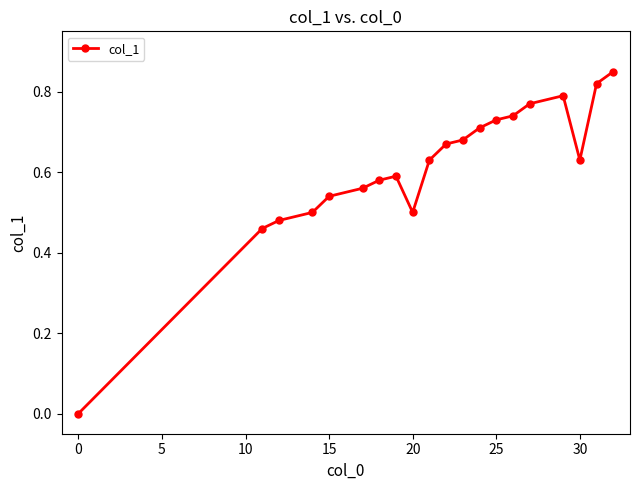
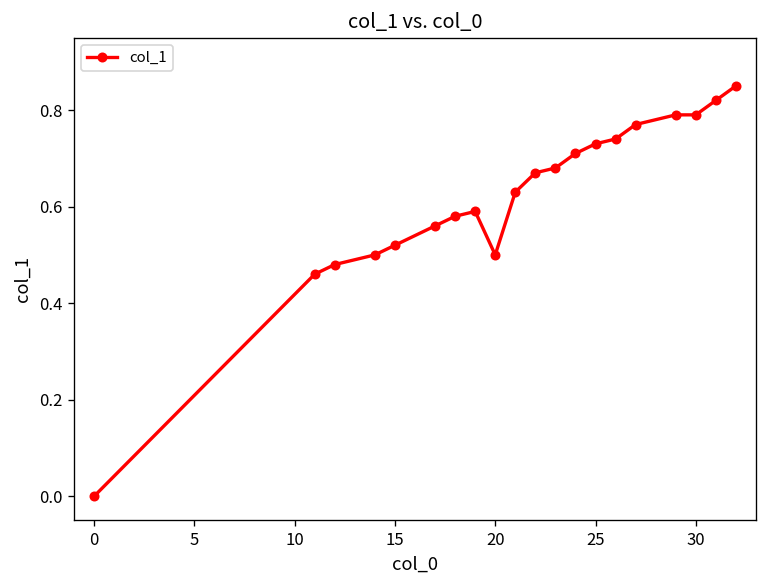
15: 0.54 -> 0.52
30: 0.63 -> 0.79
